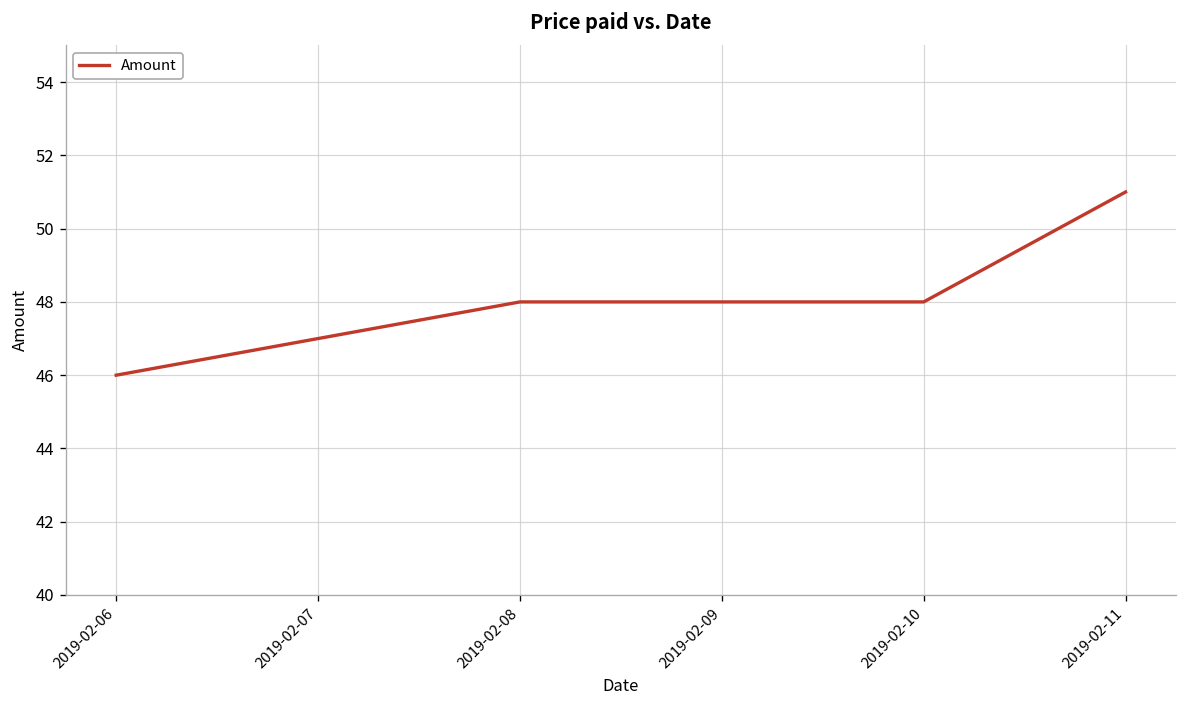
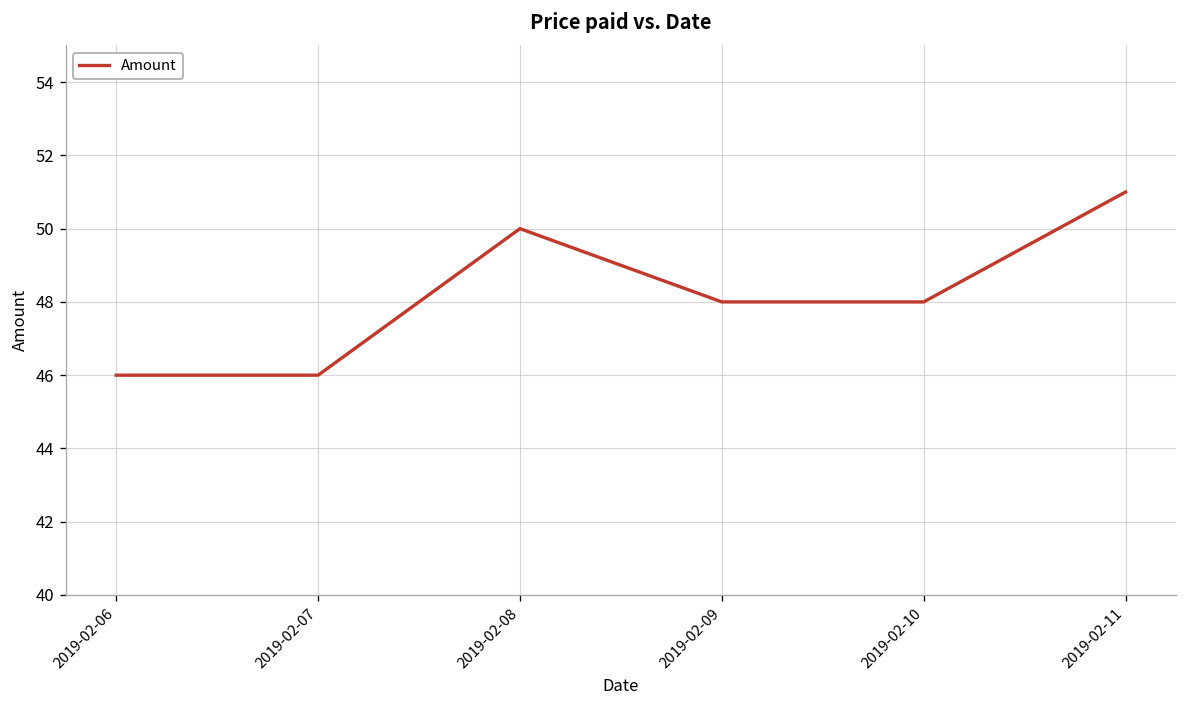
2019-02-07: 47 -> 46
2019-02-08: 48 -> 50
